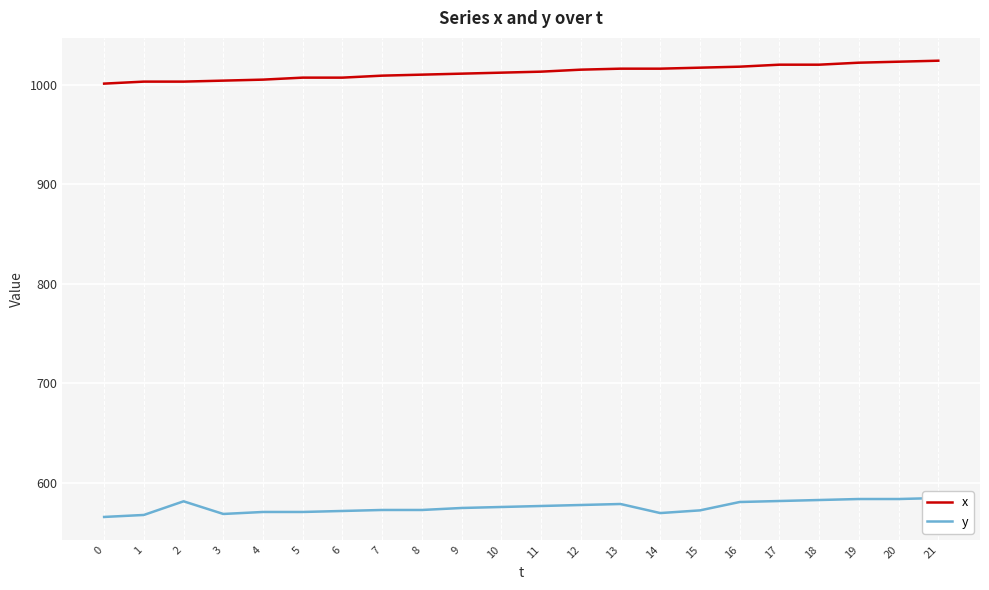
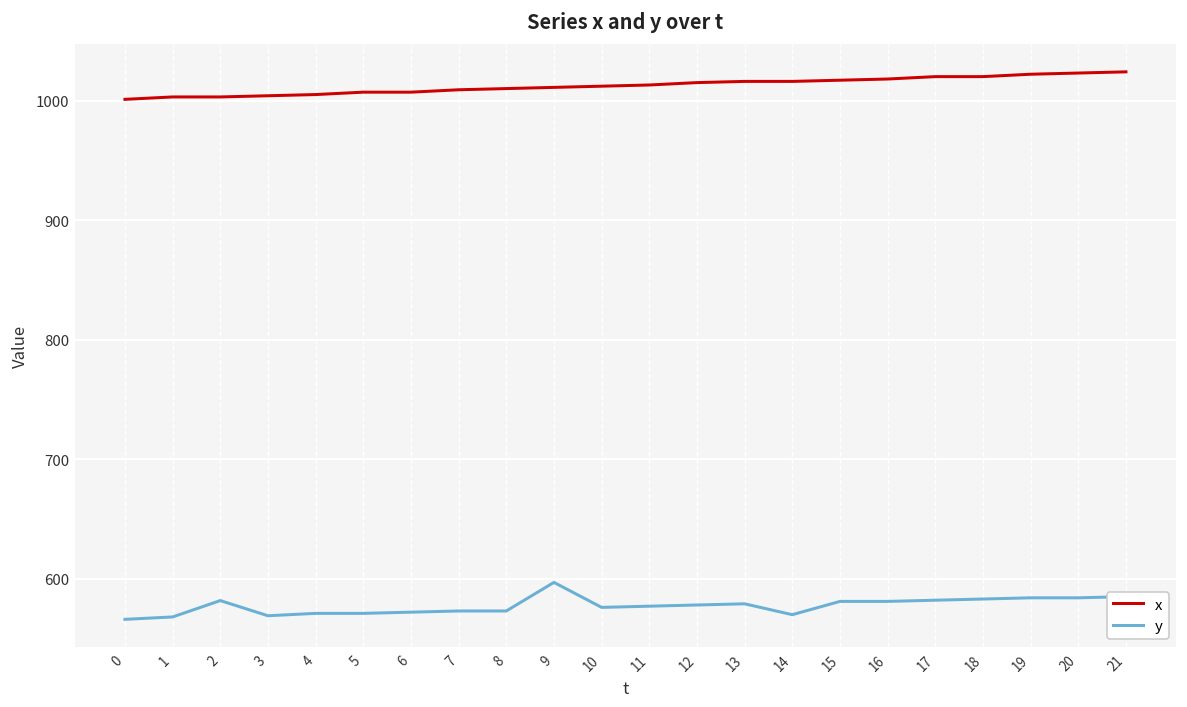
y, 9: 580 -> 600
y, 15: 570 -> 580
